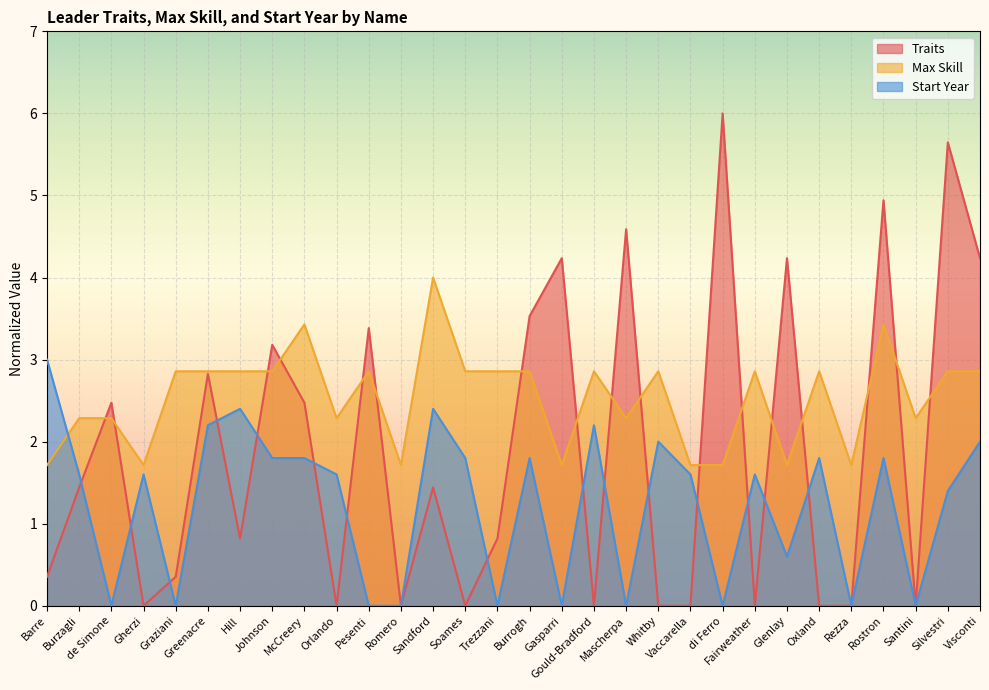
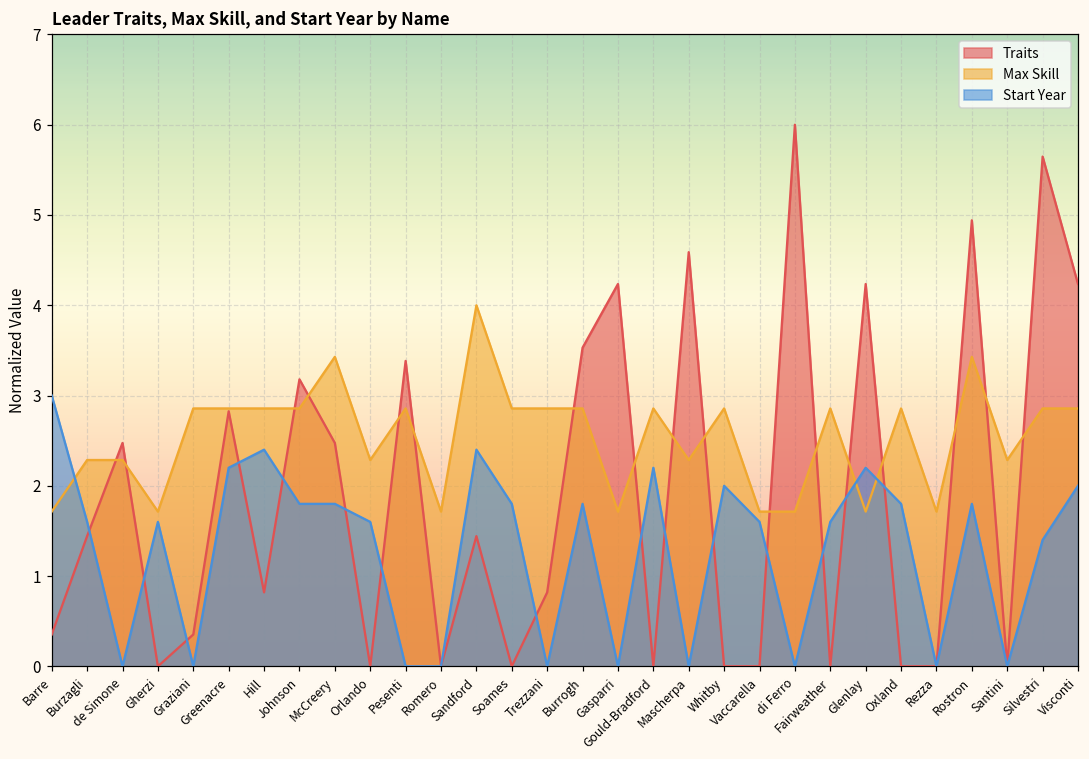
Start Year, Glenlay: 0.6 -> 2.2
